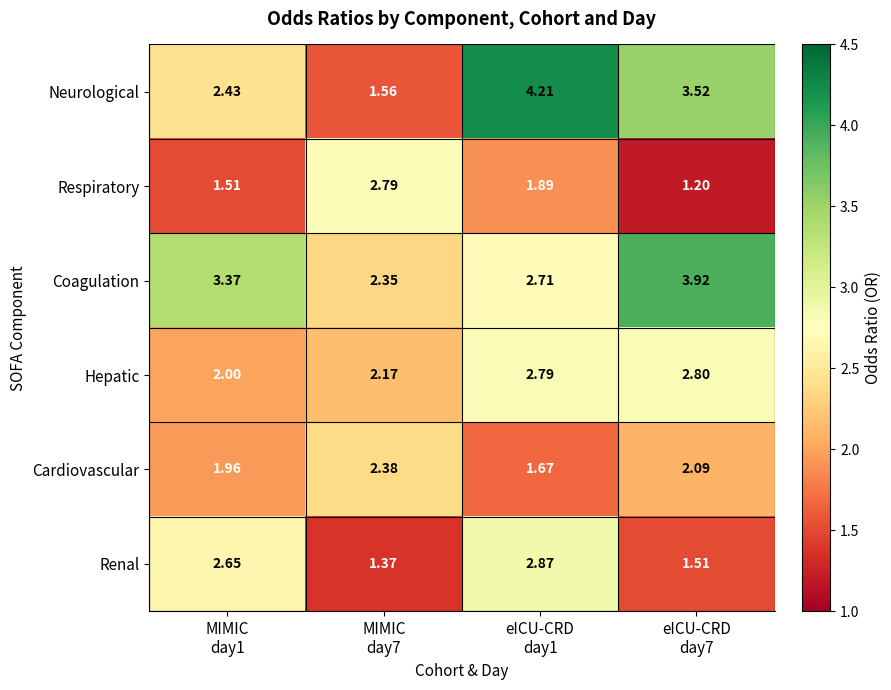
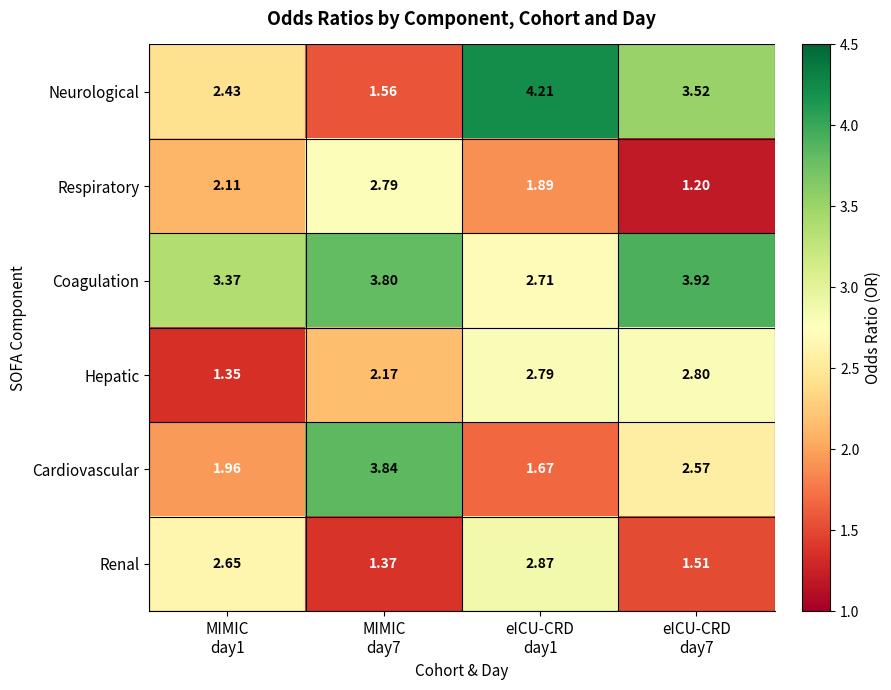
Respiratory, MIMIC day1: 1.51 -> 2.11
Coagulation, MIMIC day7: 2.35 -> 3.80
Hepatic, MIMIC day1: 2.00 -> 1.35
Cardiovascular, MIMIC day7: 2.38 -> 3.84
Cardiovascular, eICU-CRD day7: 2.09 -> 2.57
